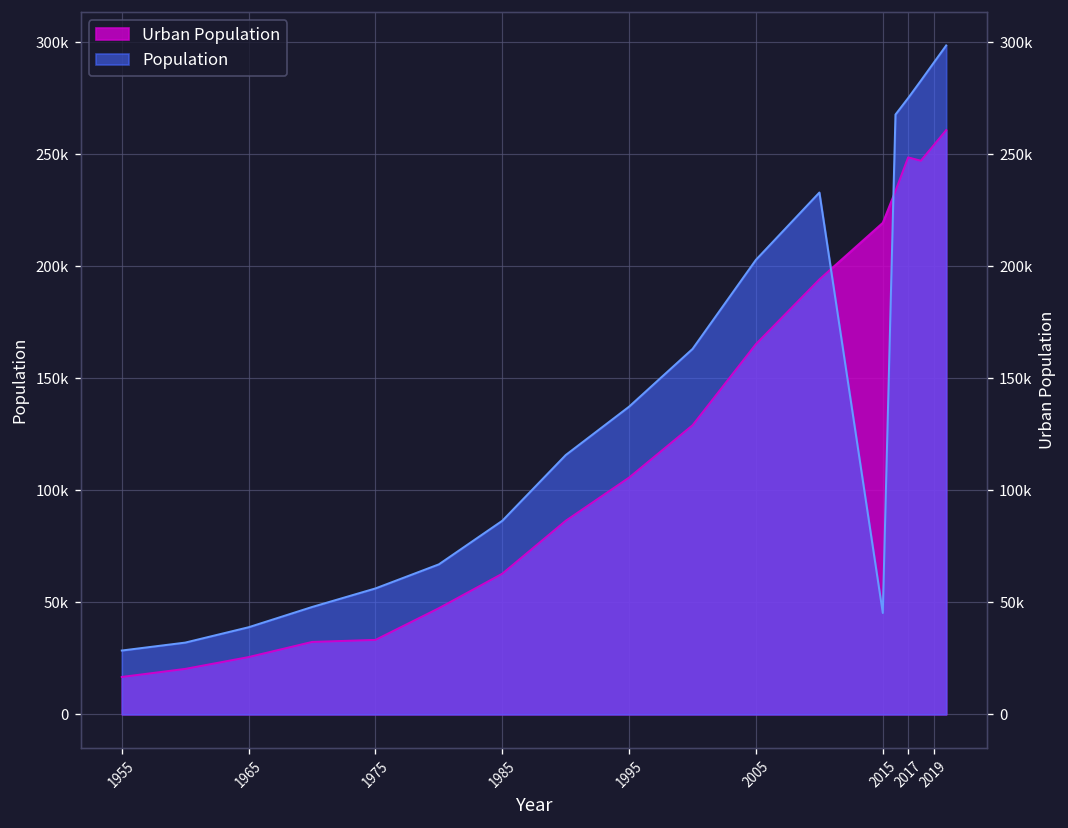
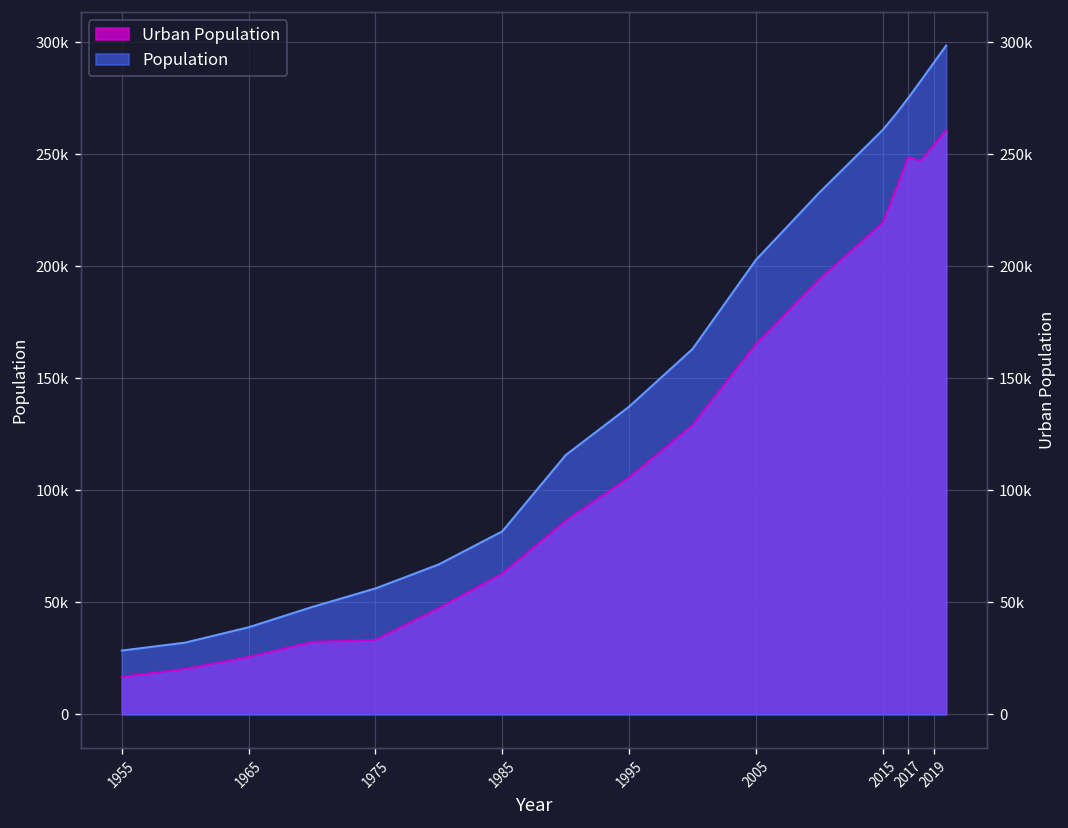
Population, 1985: 86000 -> 82000
Population, 2015: 45000 -> 261000
